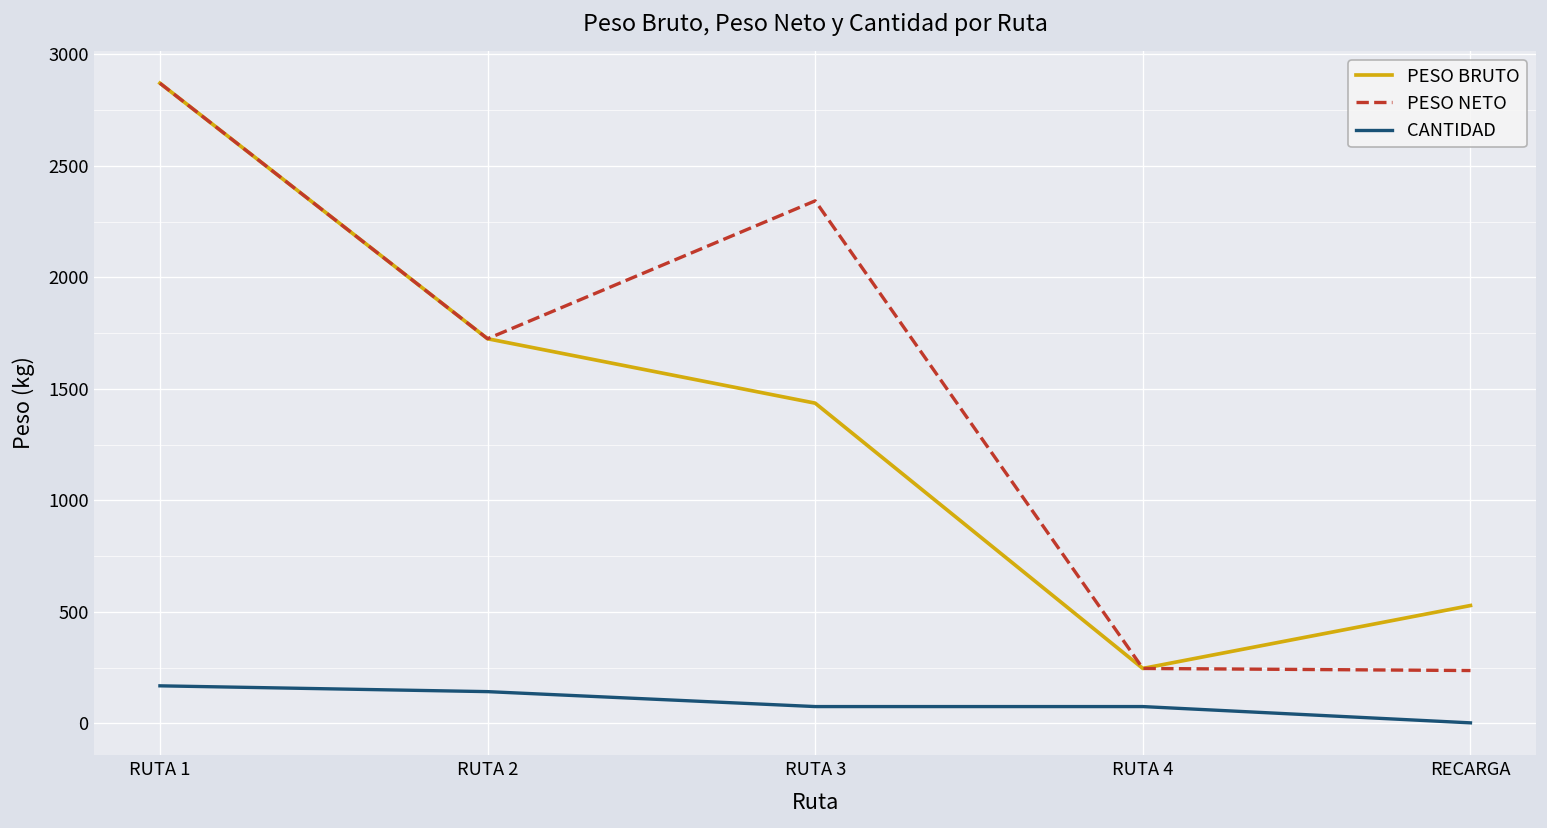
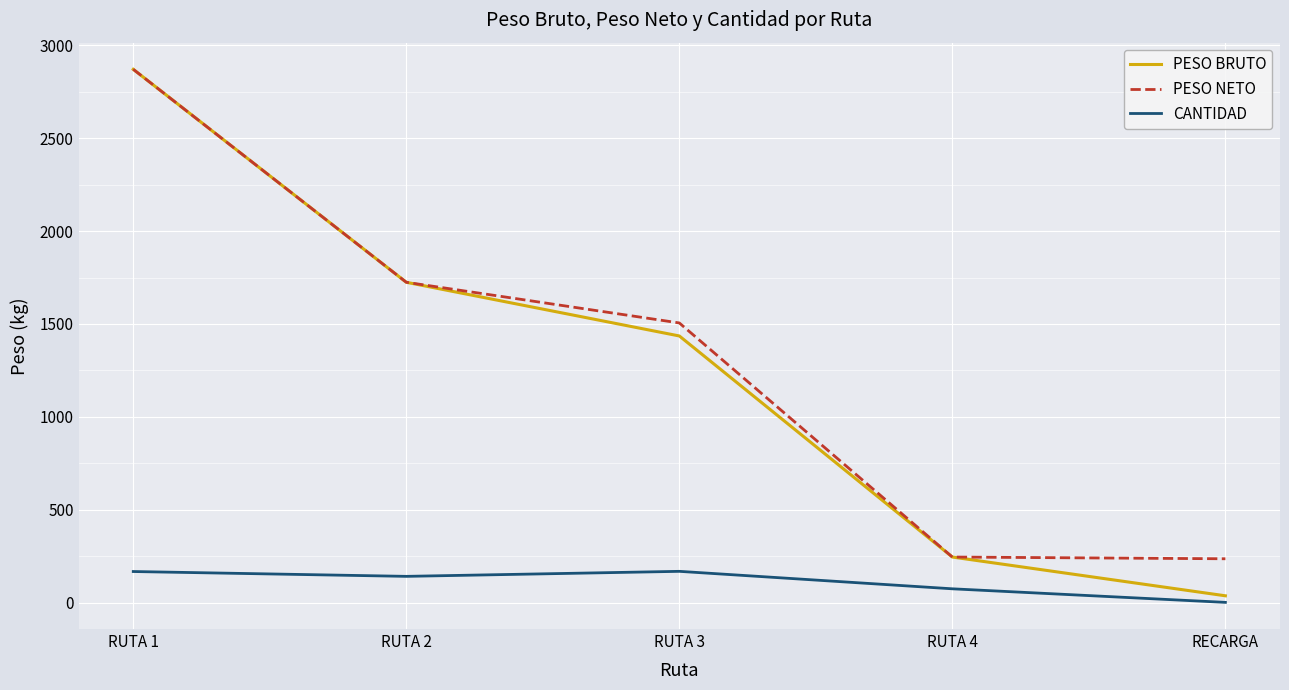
PESO NETO, RUTA 3: 2340 -> 1510
CANTIDAD, RUTA 3: 80 -> 170
PESO BRUTO, RECARGA: 530 -> 40
